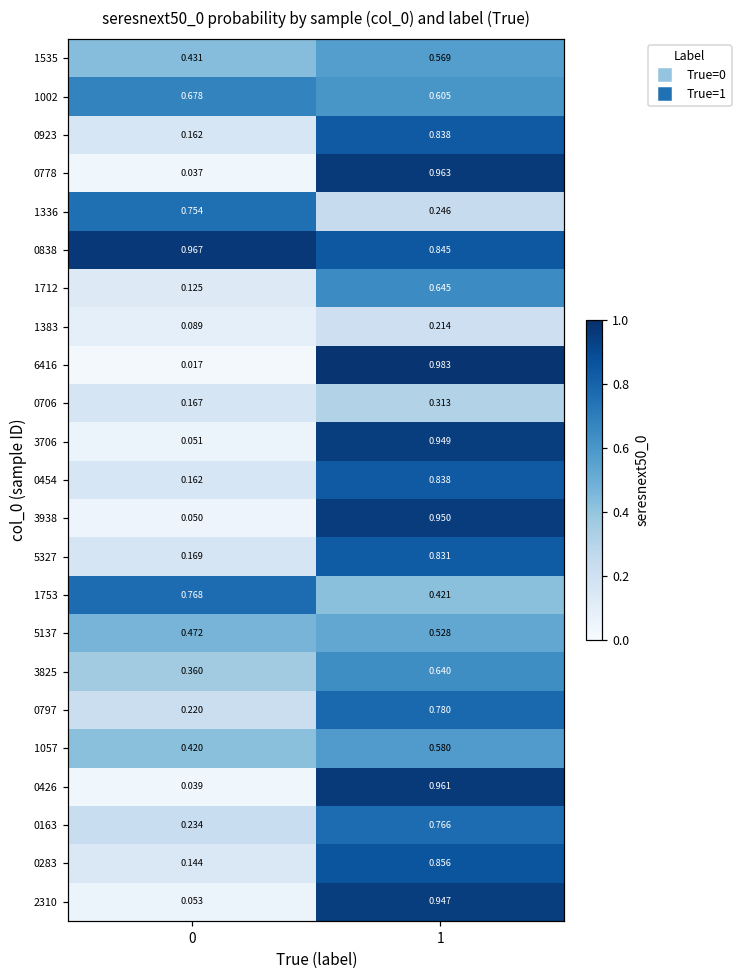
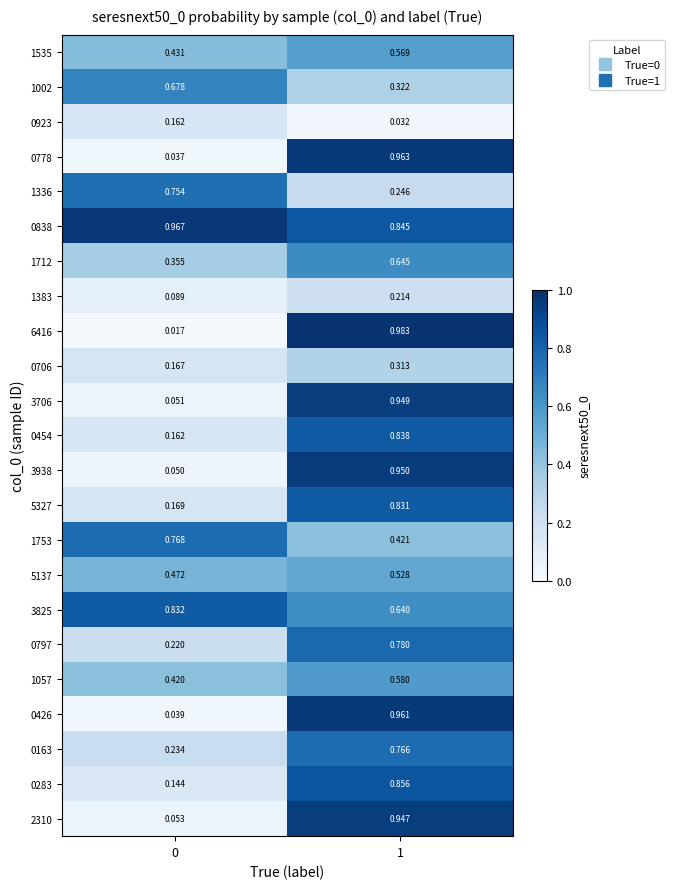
1002, 1: 0.605 -> 0.322
0923, 1: 0.838 -> 0.032
1712, 0: 0.125 -> 0.355
3825, 0: 0.360 -> 0.832
